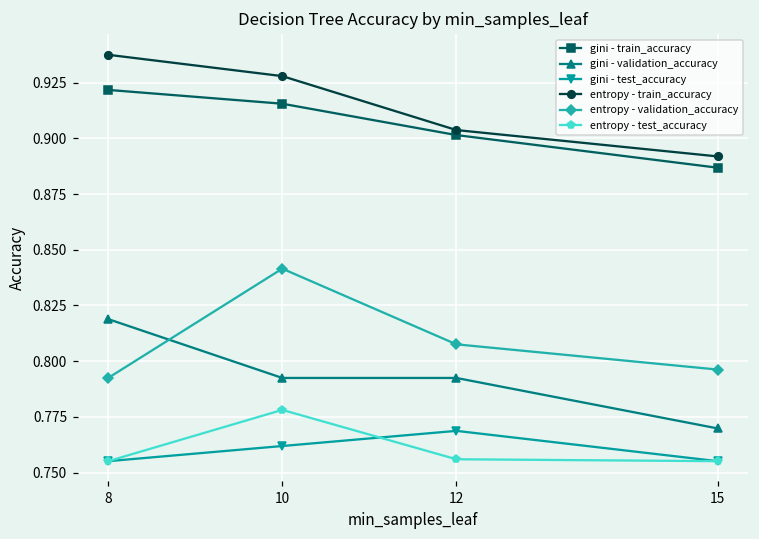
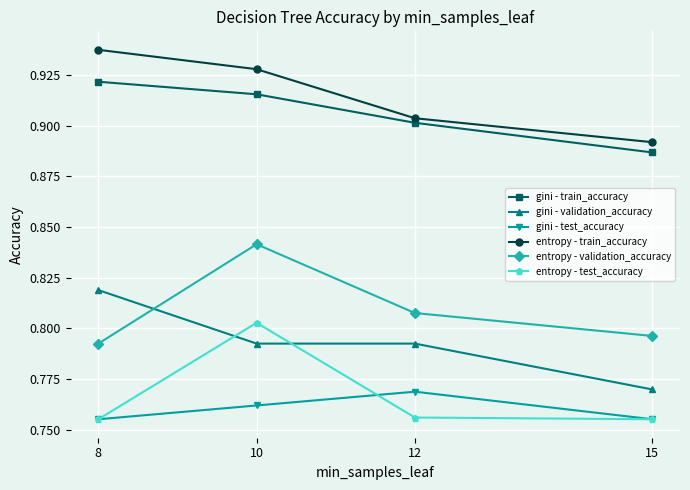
entropy - test_accuracy, 10: 0.778 -> 0.803
